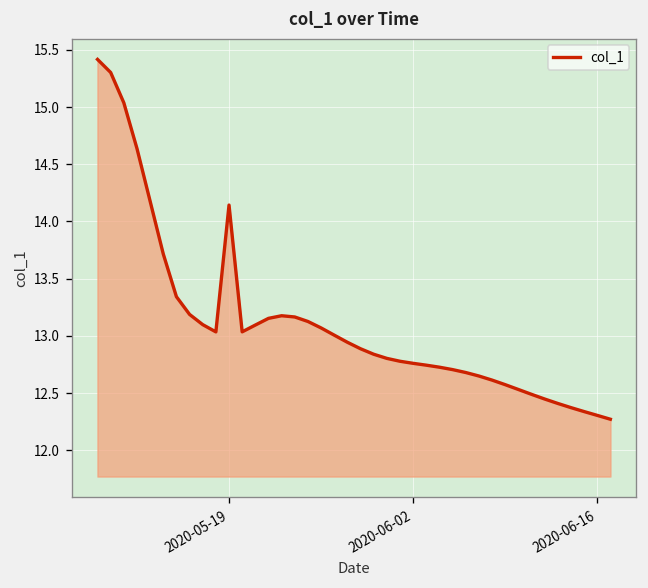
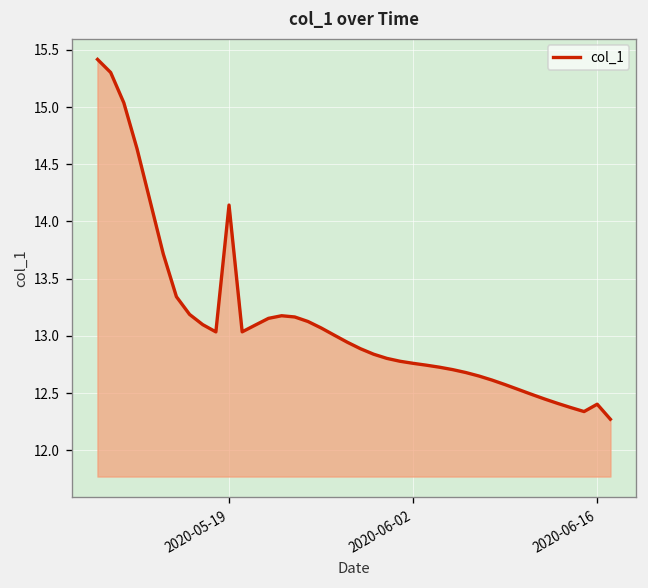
2020-06-16: 12.3 -> 12.4
